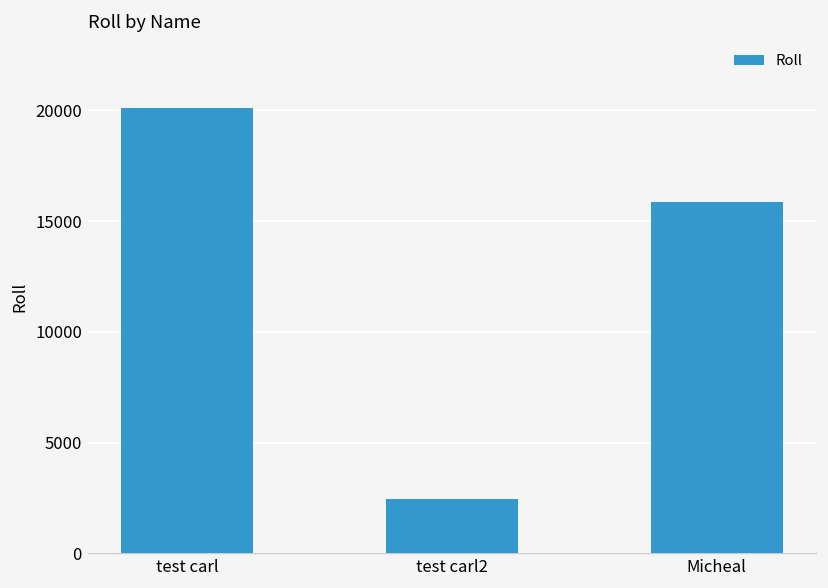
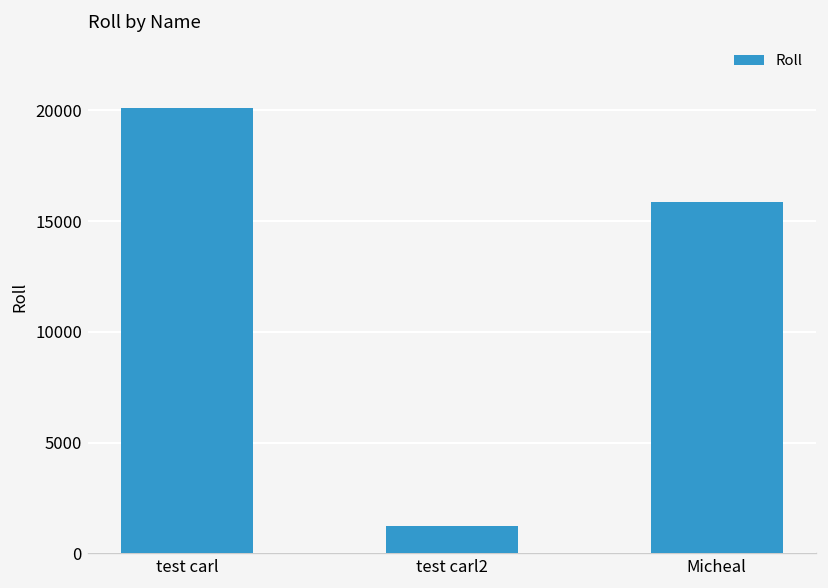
test carl2: 2400 -> 1200
